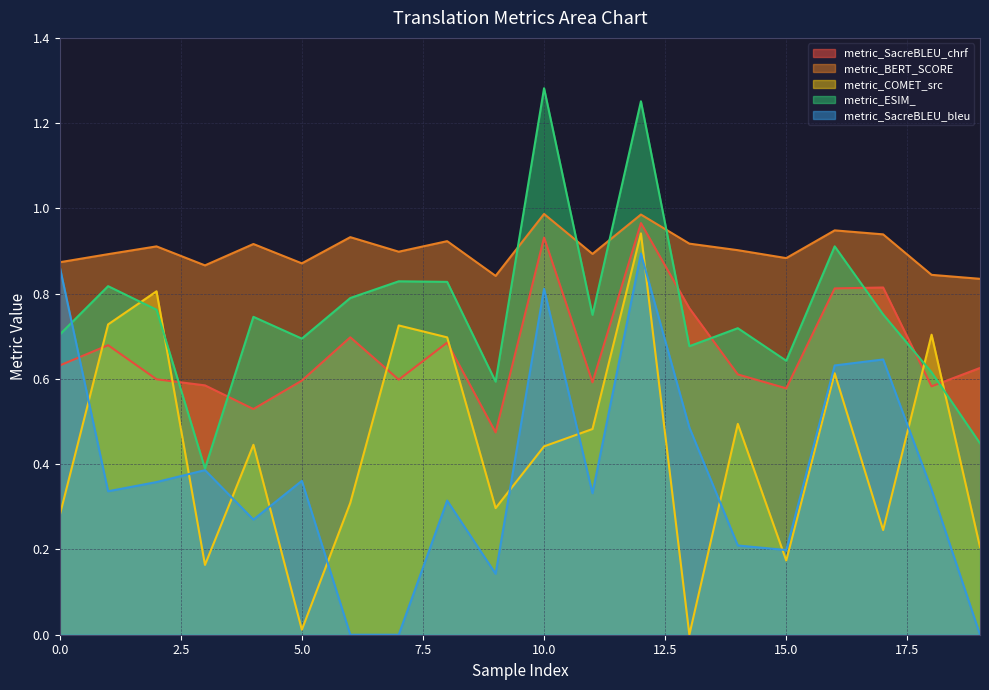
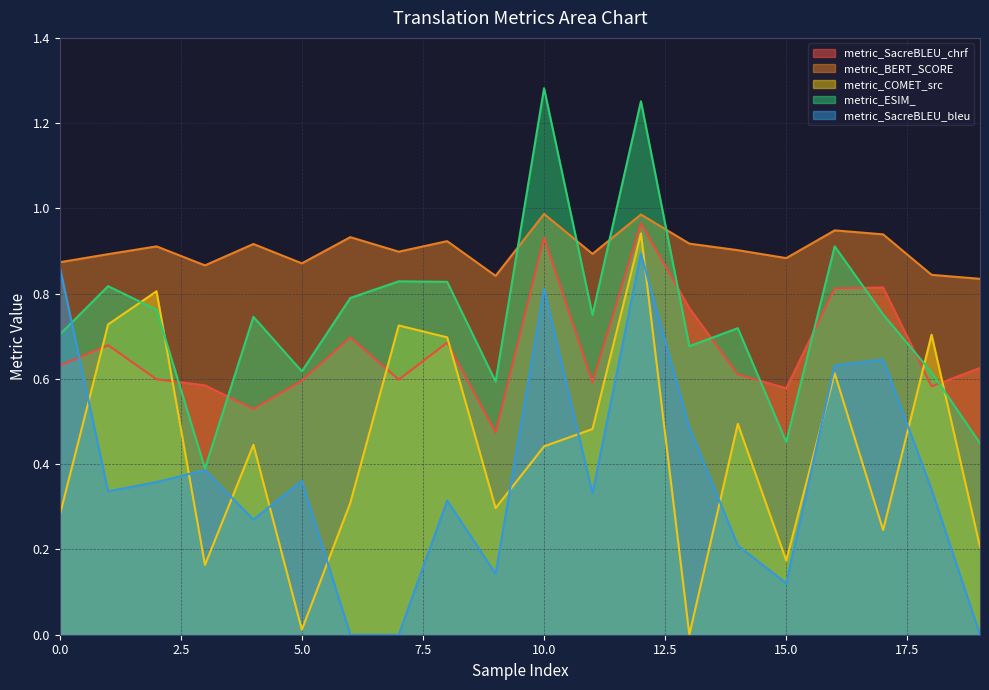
metric_ESIM_, 5.0: 0.69 -> 0.62
metric_ESIM_, 15.0: 0.64 -> 0.45
metric_SacreBLEU_bleu, 15.0: 0.20 -> 0.12
